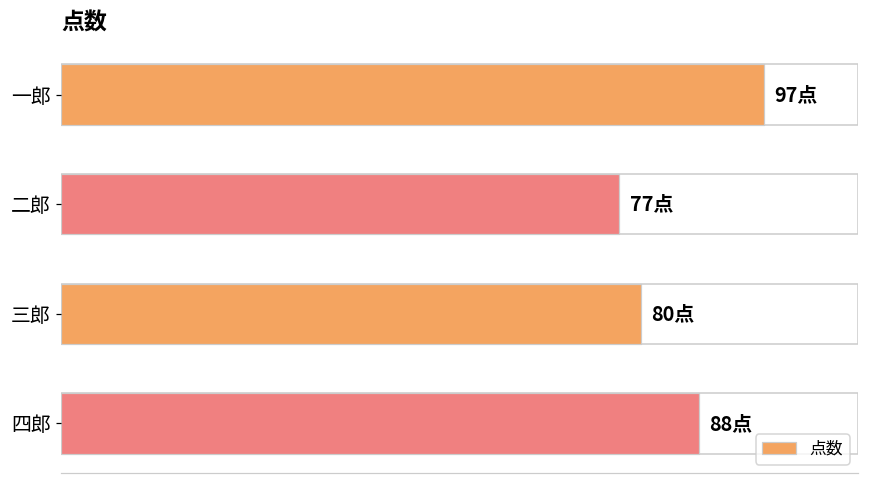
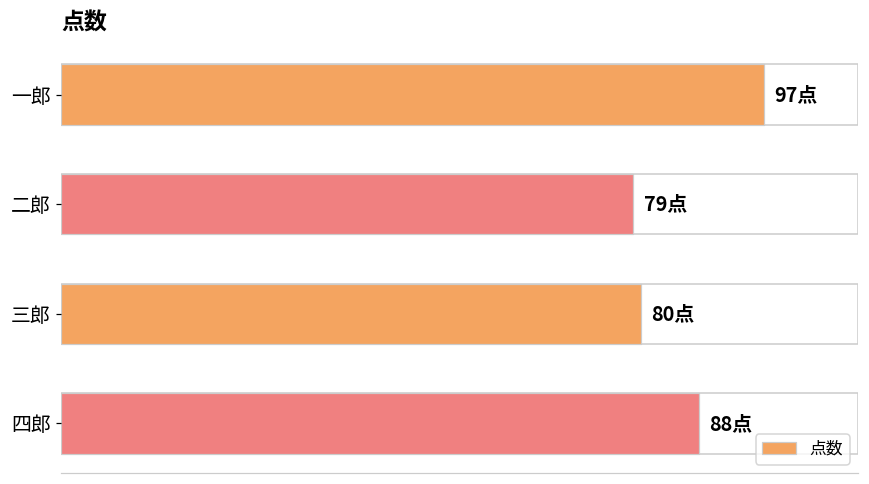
二郎: 77点 -> 79点
